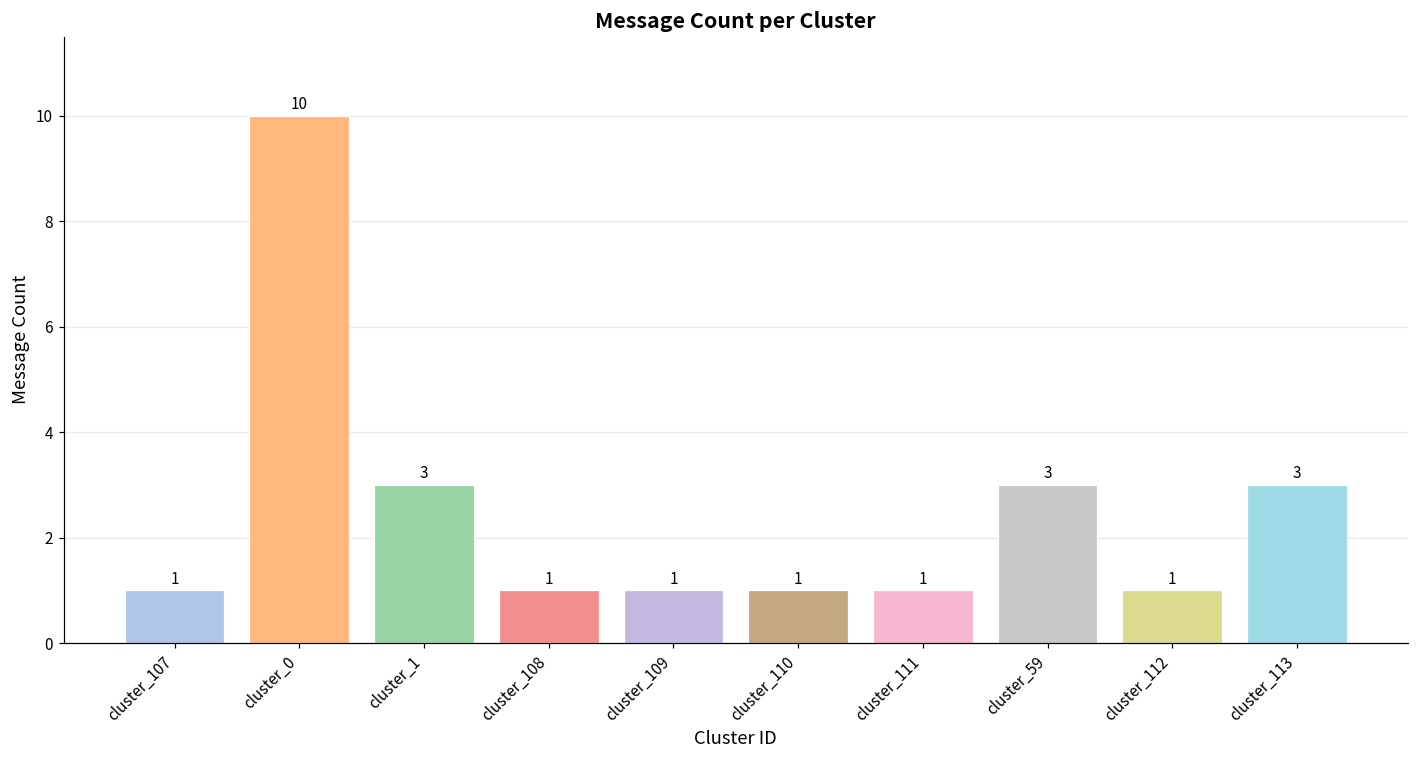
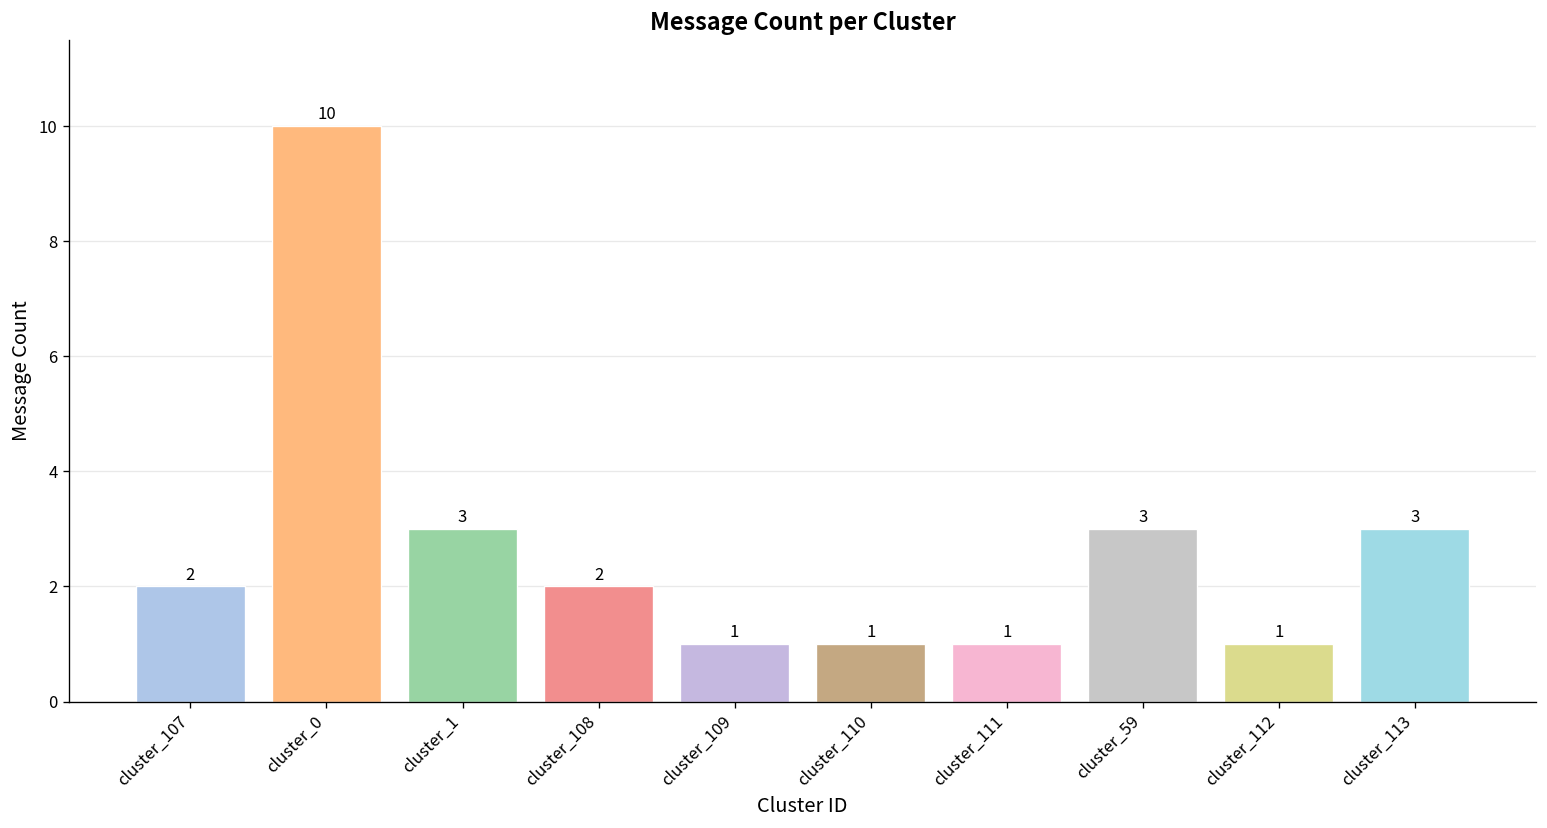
cluster_107: 1 -> 2
cluster_108: 1 -> 2
